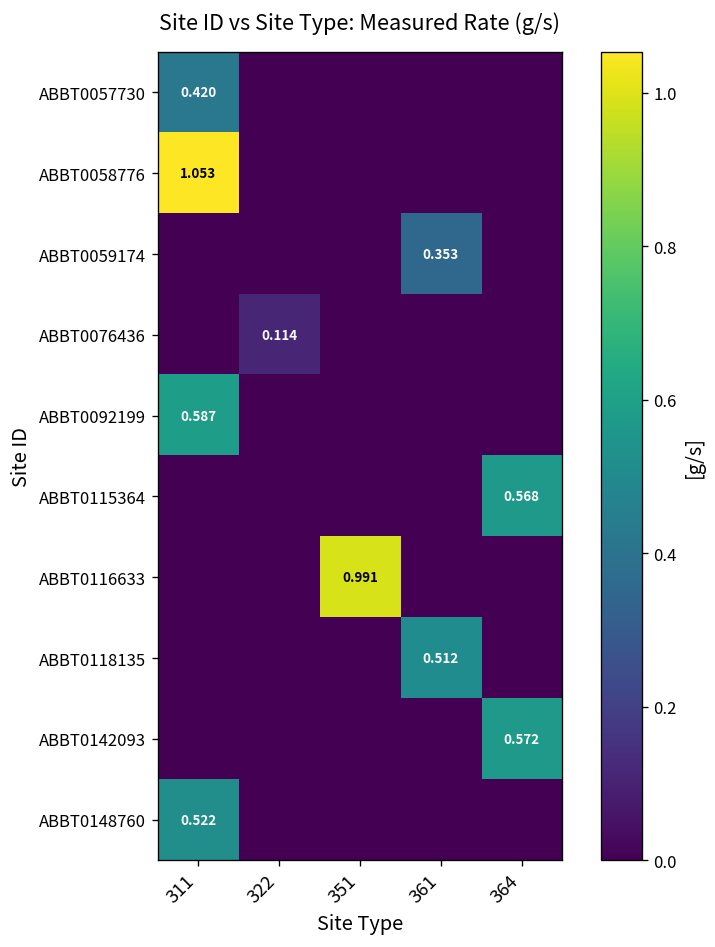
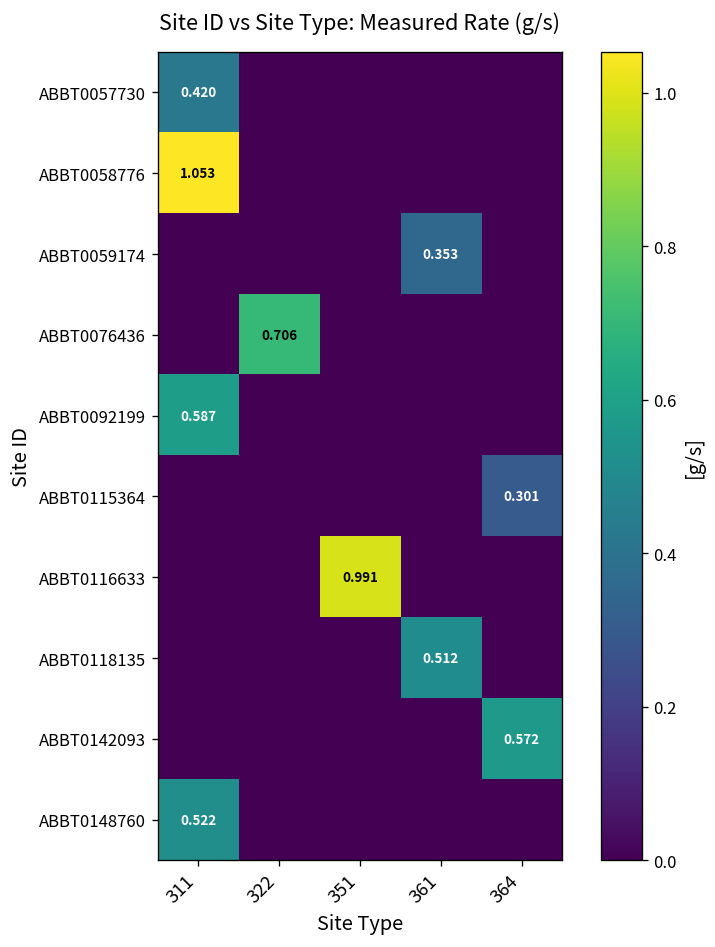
ABBT0076436, 322: 0.114 -> 0.706
ABBT0115364, 364: 0.568 -> 0.301
